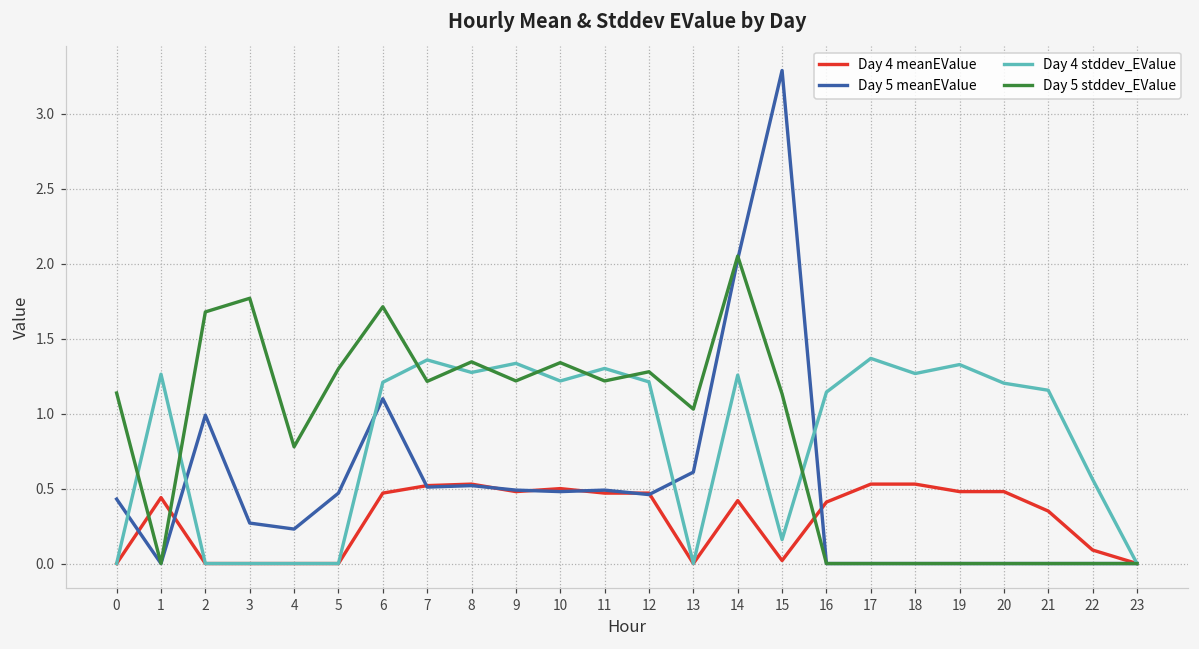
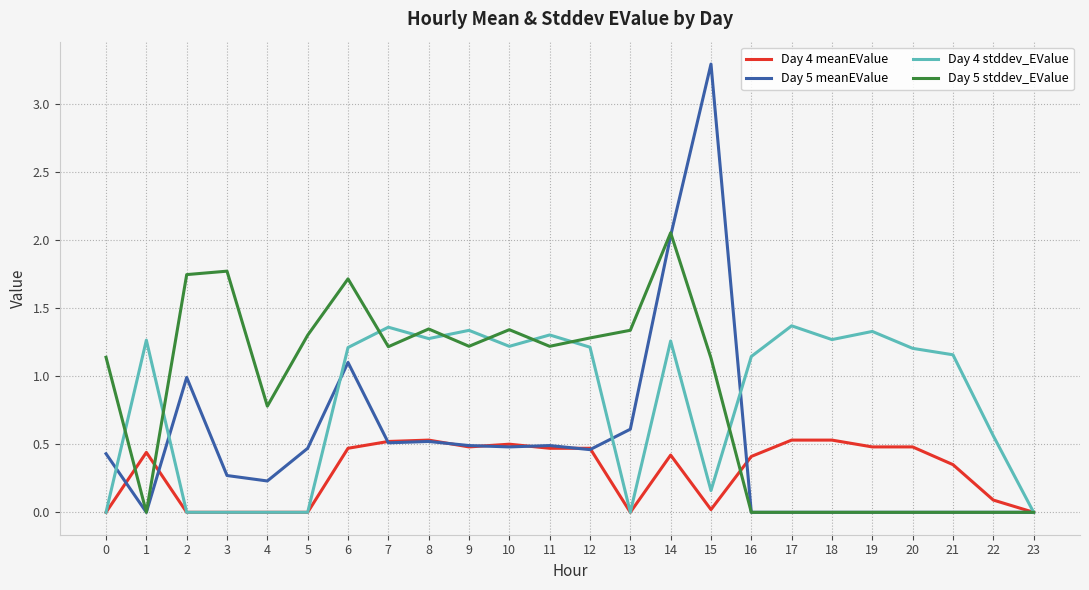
Day 5 stddev_EValue, 2: 1.68 -> 1.74
Day 5 stddev_EValue, 13: 1.03 -> 1.34
